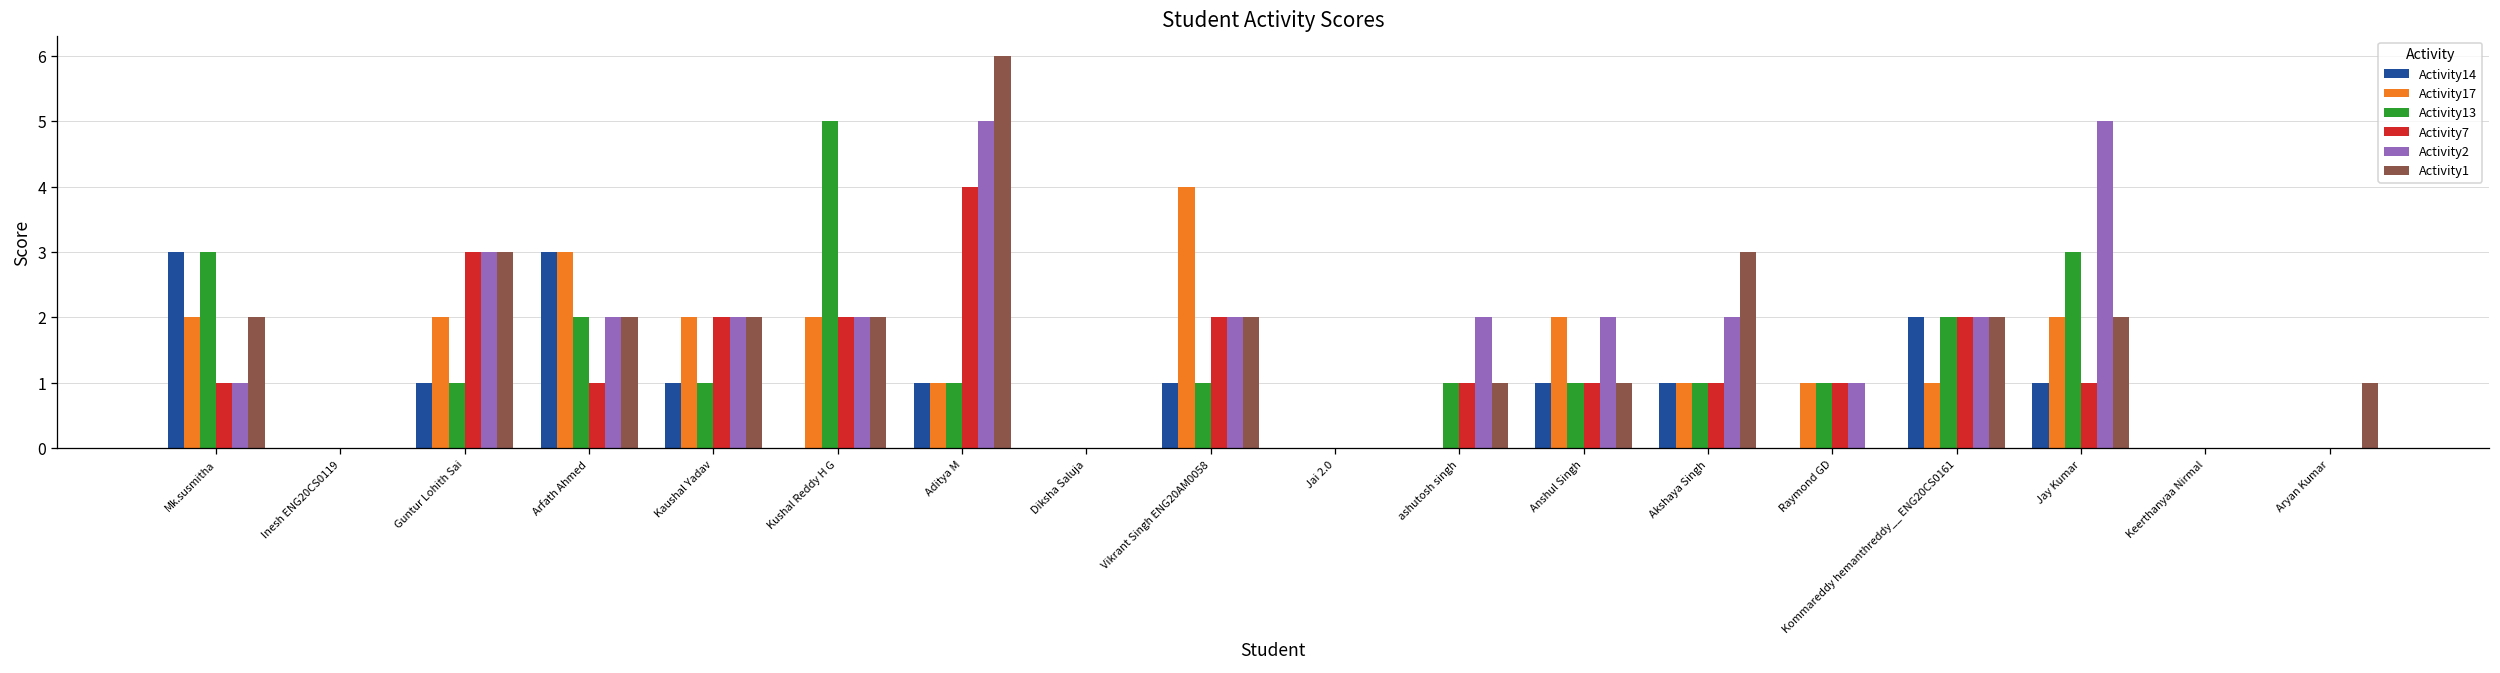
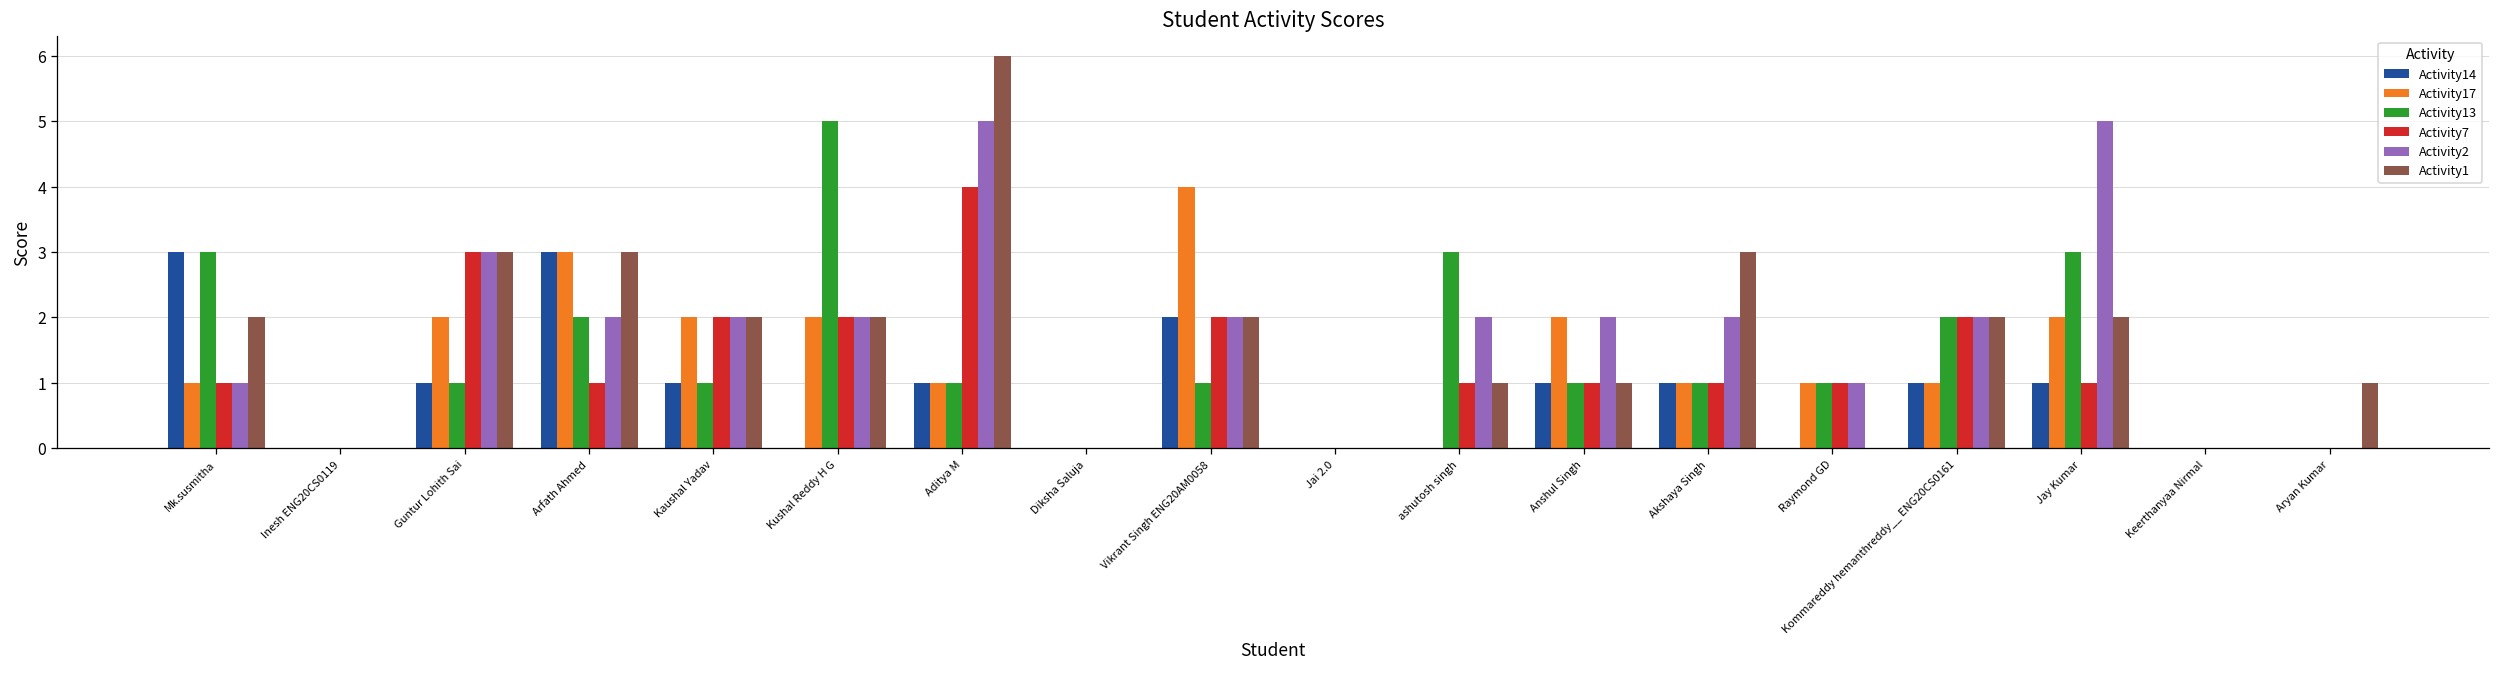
Activity17, Mk.susmitha: 2 -> 1
Activity1, Arfath Ahmed: 2 -> 3
Activity14, Vikrant Singh ENG20AM0058: 1 -> 2
Activity13, ashutosh singh: 1 -> 3
Activity14, Kommareddy hemanthreddy__ ENG20CS0161: 2 -> 1
